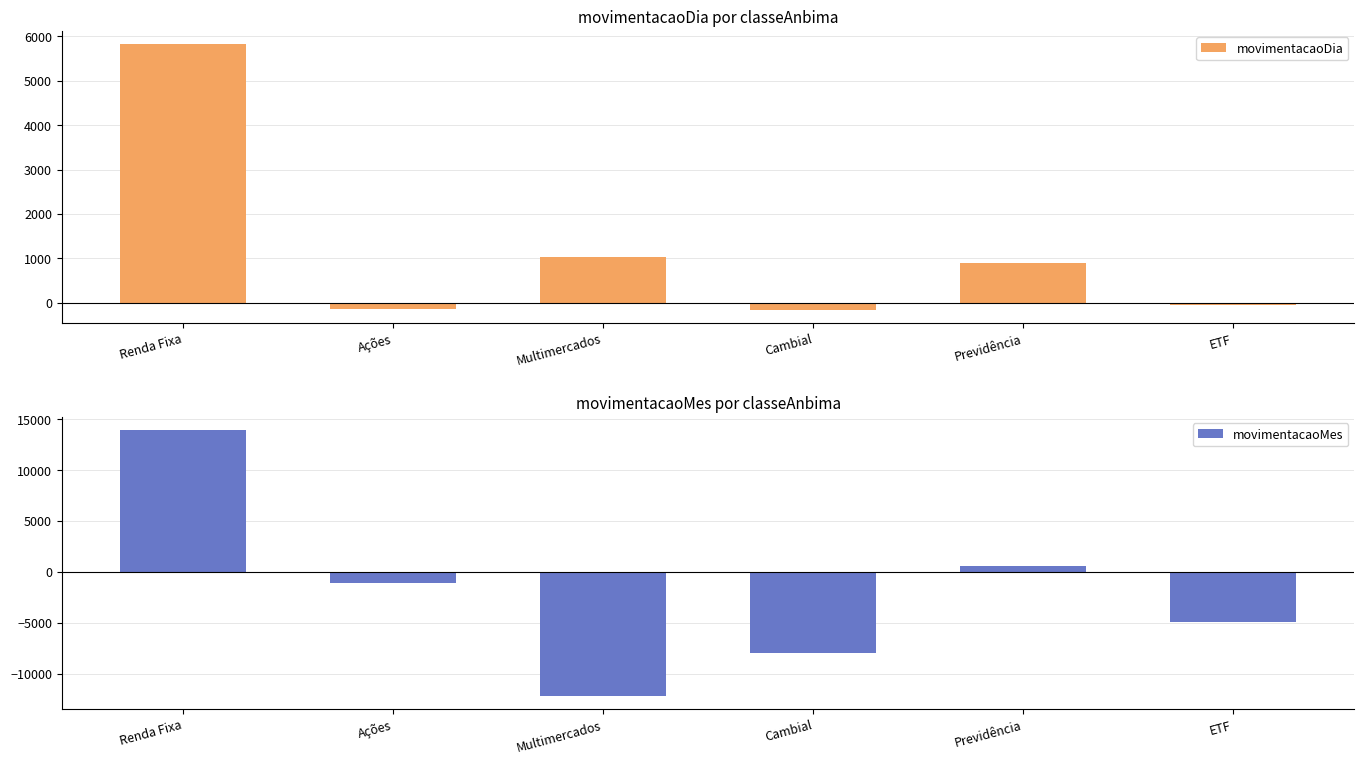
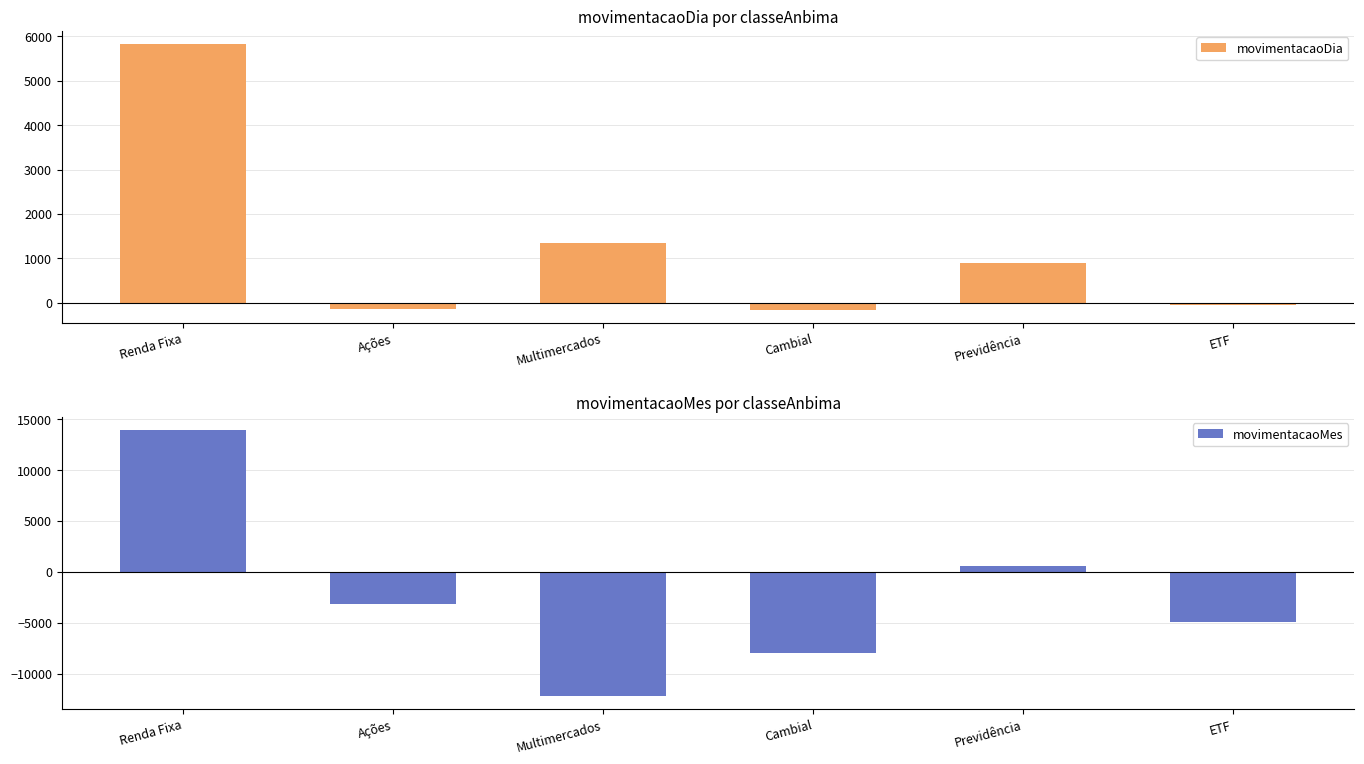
movimentacaoDia por classeAnbima, Multimercados: 1000 -> 1300
movimentacaoMes por classeAnbima, Ações: -1100 -> -3200
